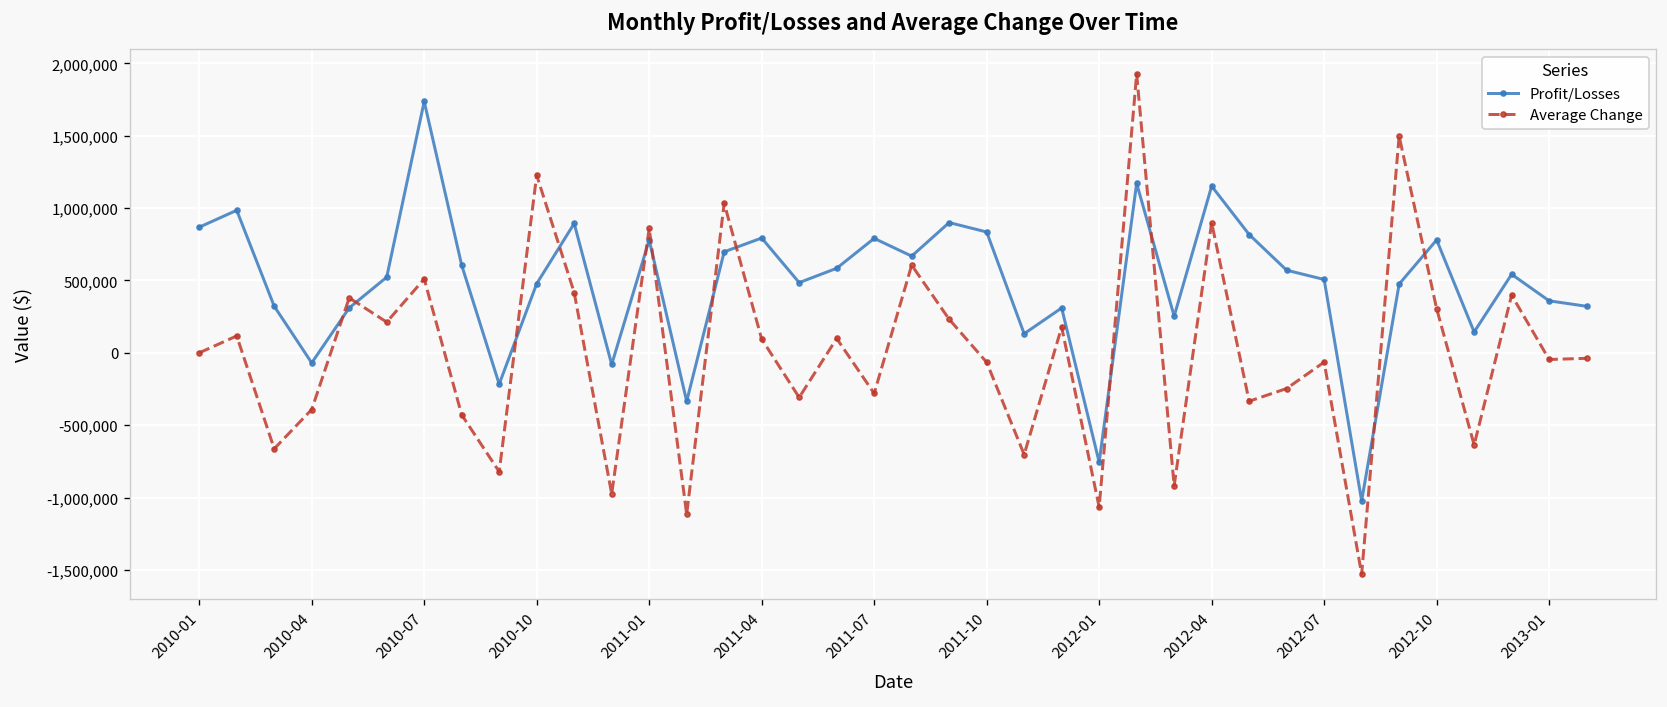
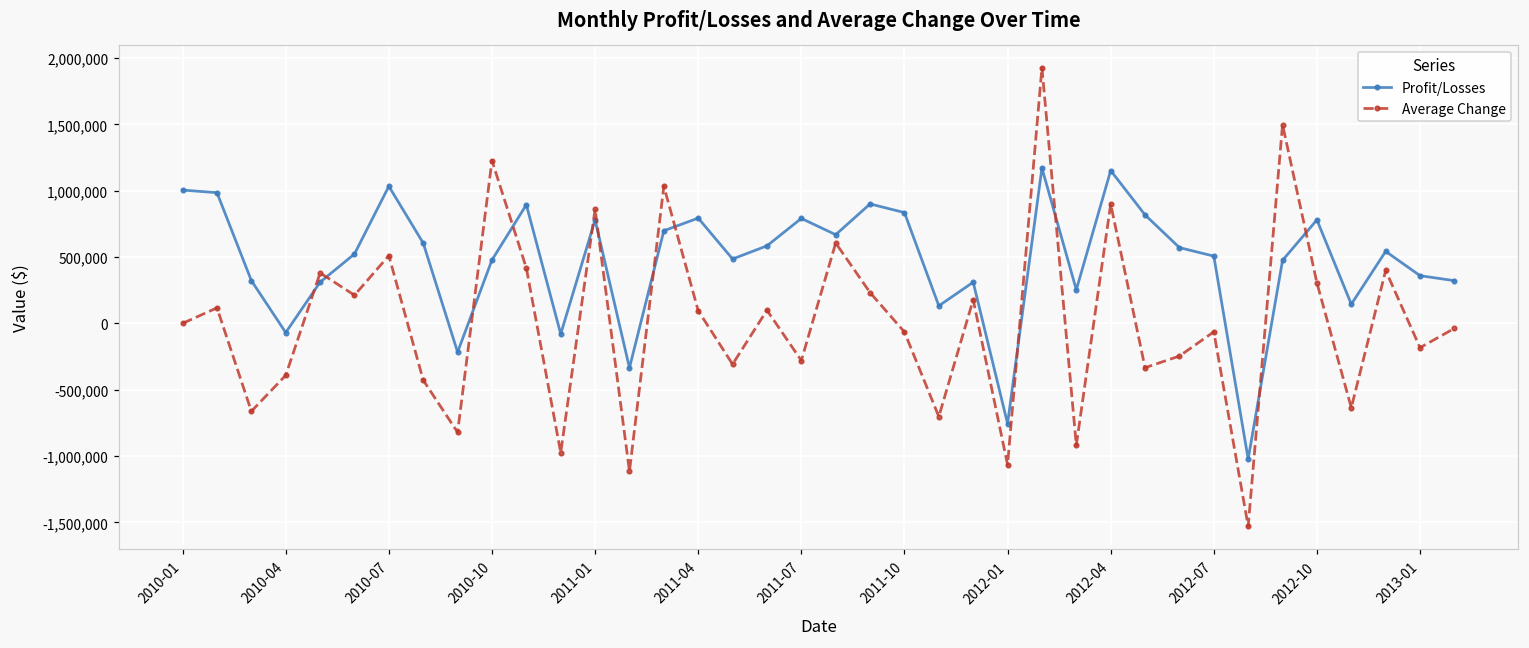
Profit/Losses, 2010-01: 870,000 -> 1,000,000
Profit/Losses, 2010-07: 1,740,000 -> 1,030,000
Average Change, 2013-01: -50,000 -> -180,000
